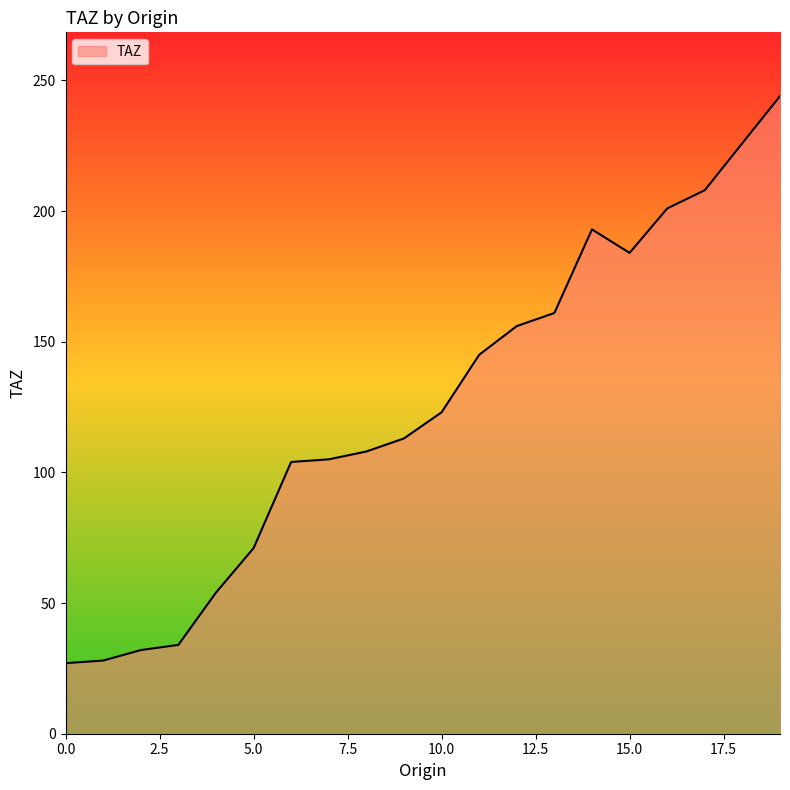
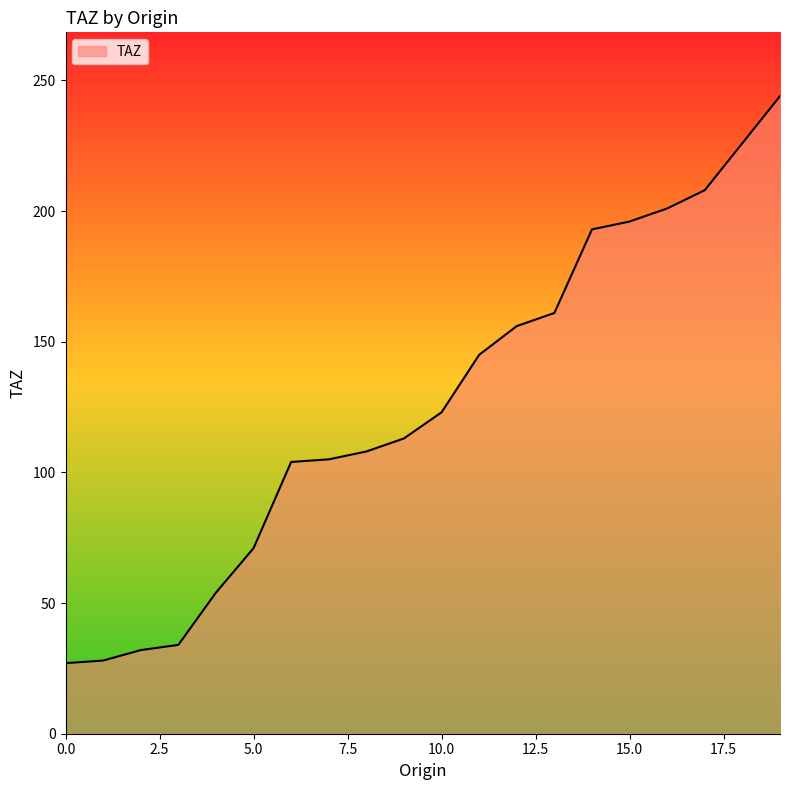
15.0: 184 -> 196
